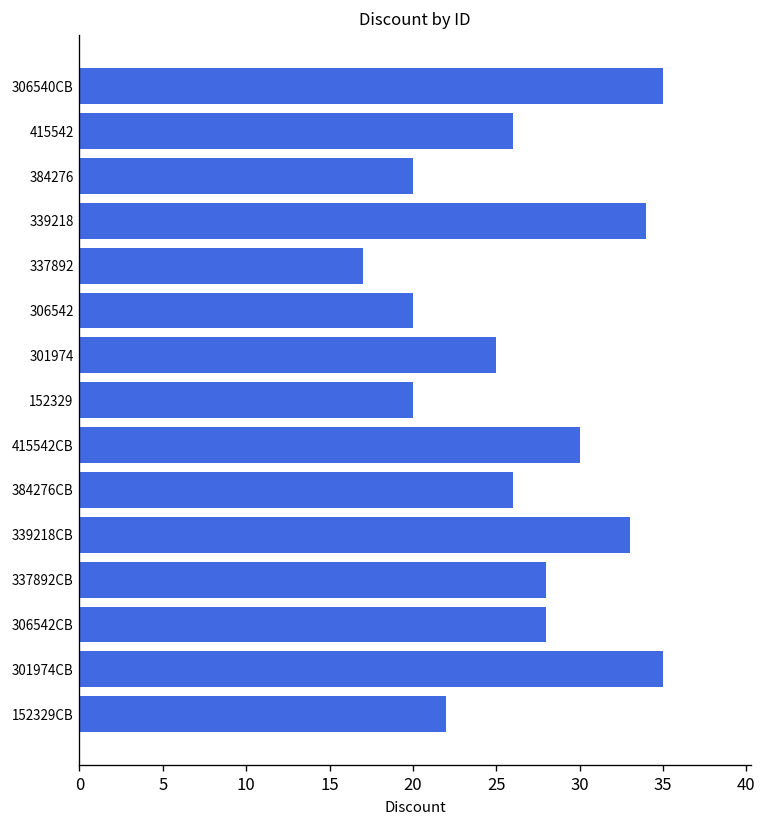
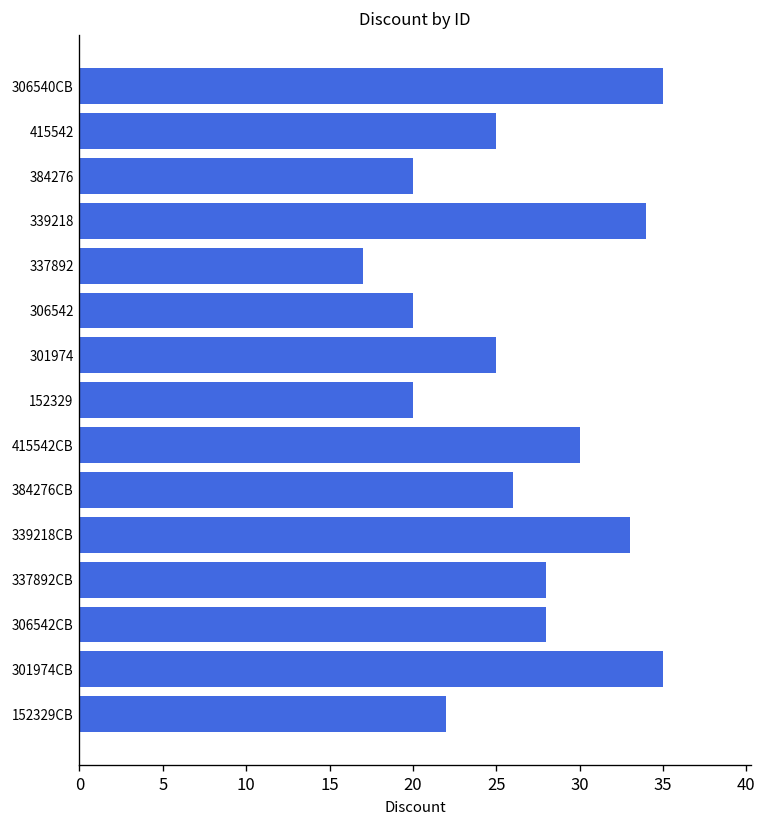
415542: 26 -> 25
